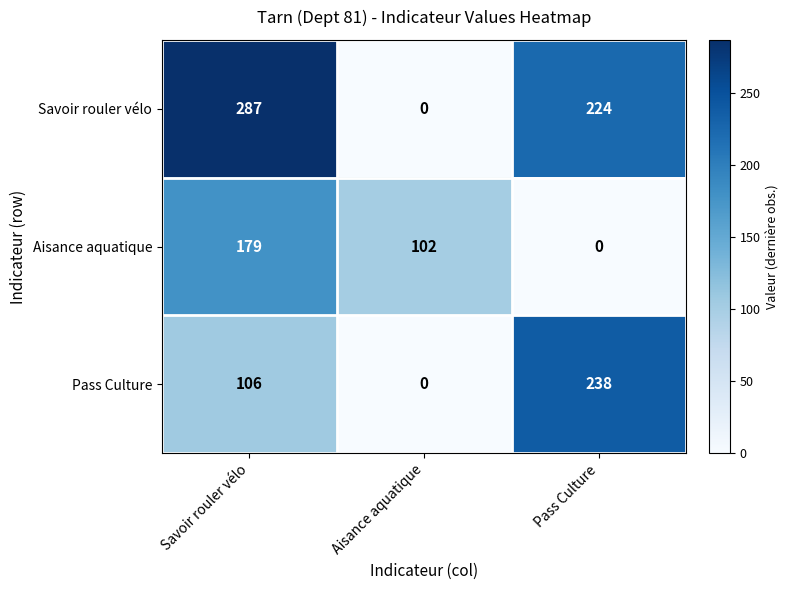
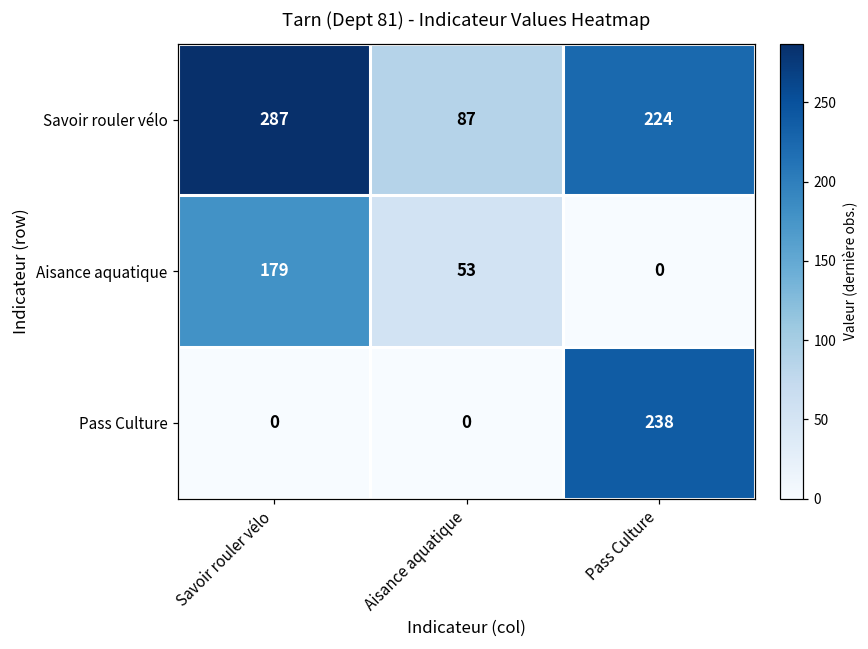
Savoir rouler vélo, Aisance aquatique: 0 -> 87
Aisance aquatique, Aisance aquatique: 102 -> 53
Pass Culture, Savoir rouler vélo: 106 -> 0
